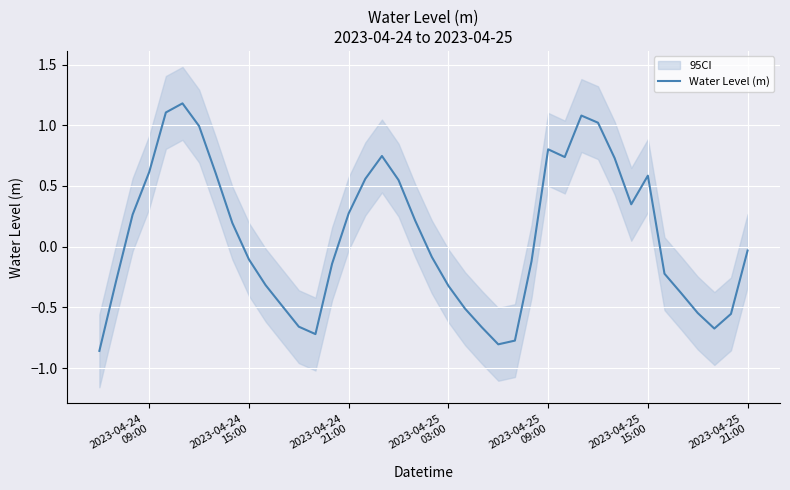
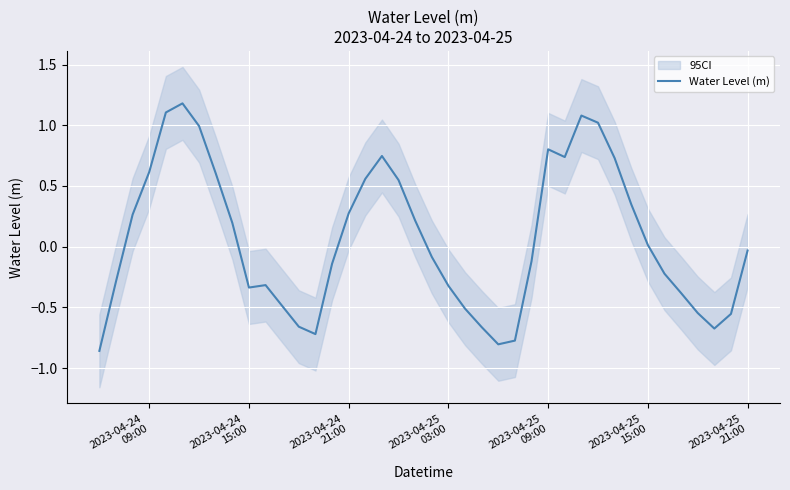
Water Level (m), 2023-04-24 15:00: -0.11 -> -0.34
Water Level (m), 2023-04-25 15:00: 0.58 -> 0.01
